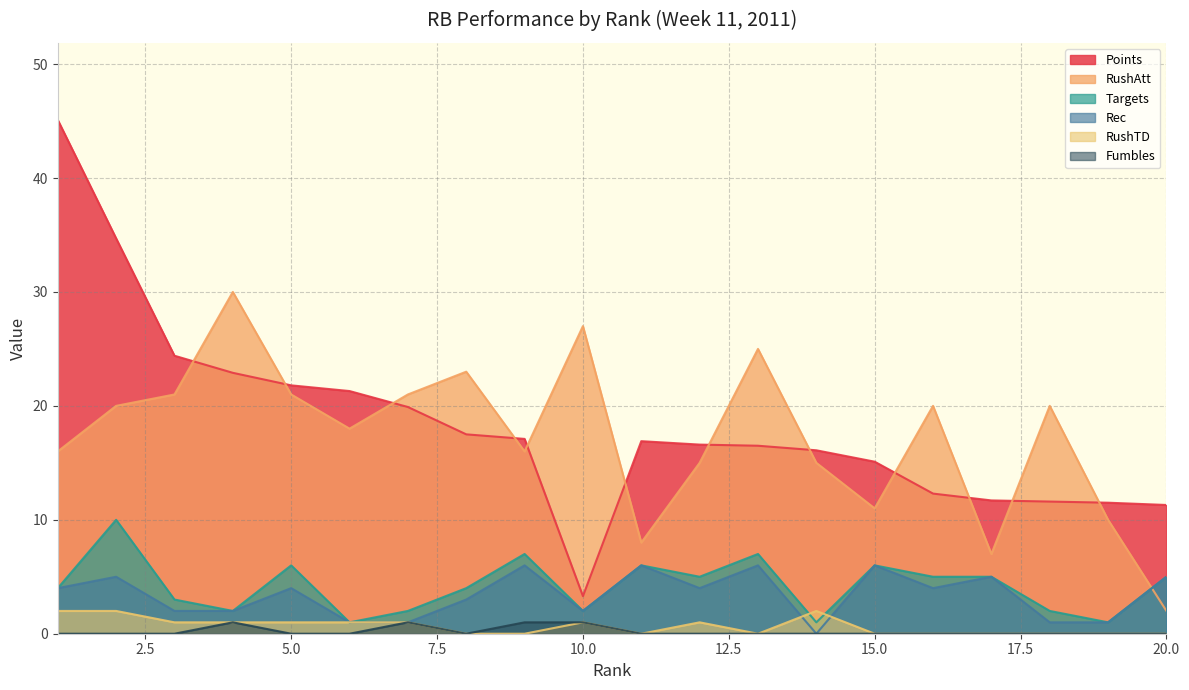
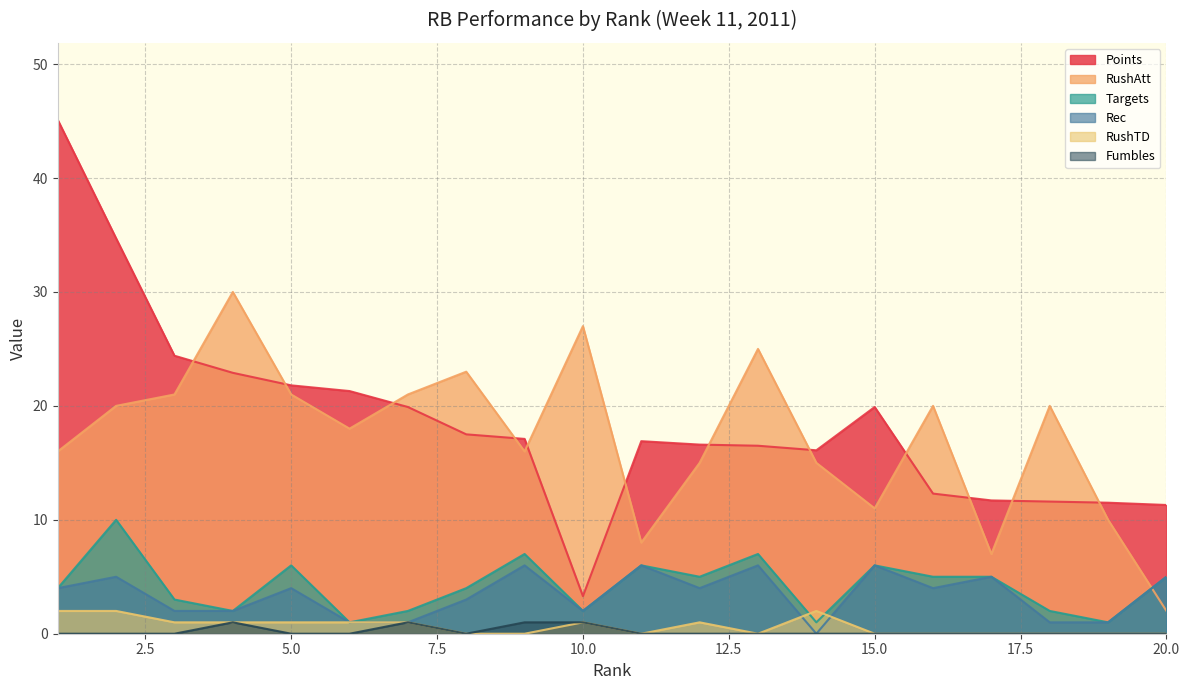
Points, 15.0: 15.1 -> 19.9
